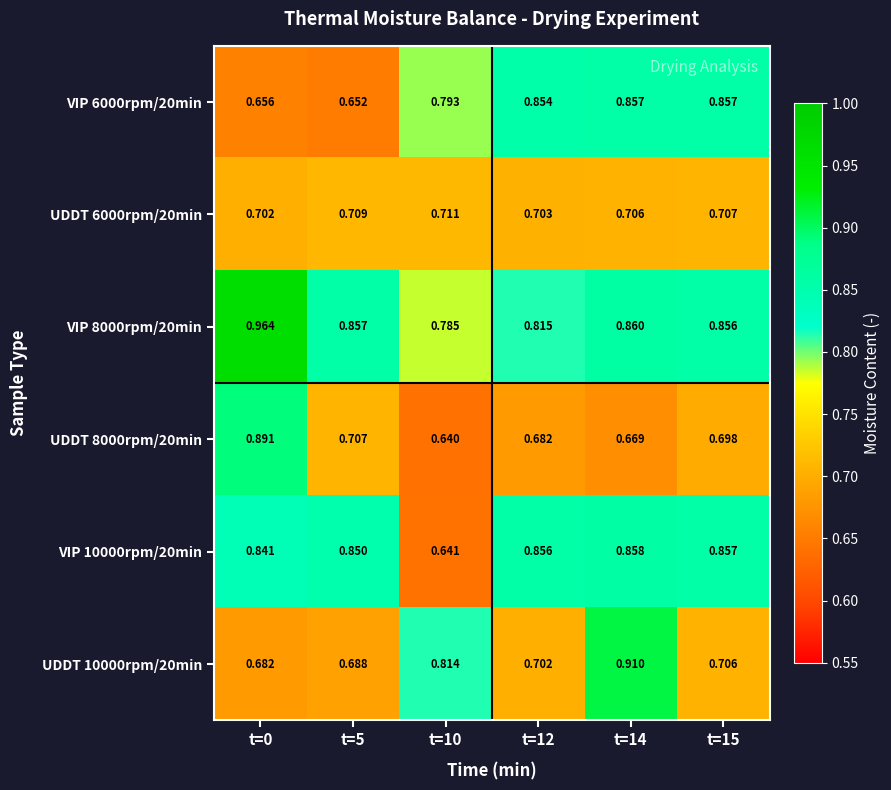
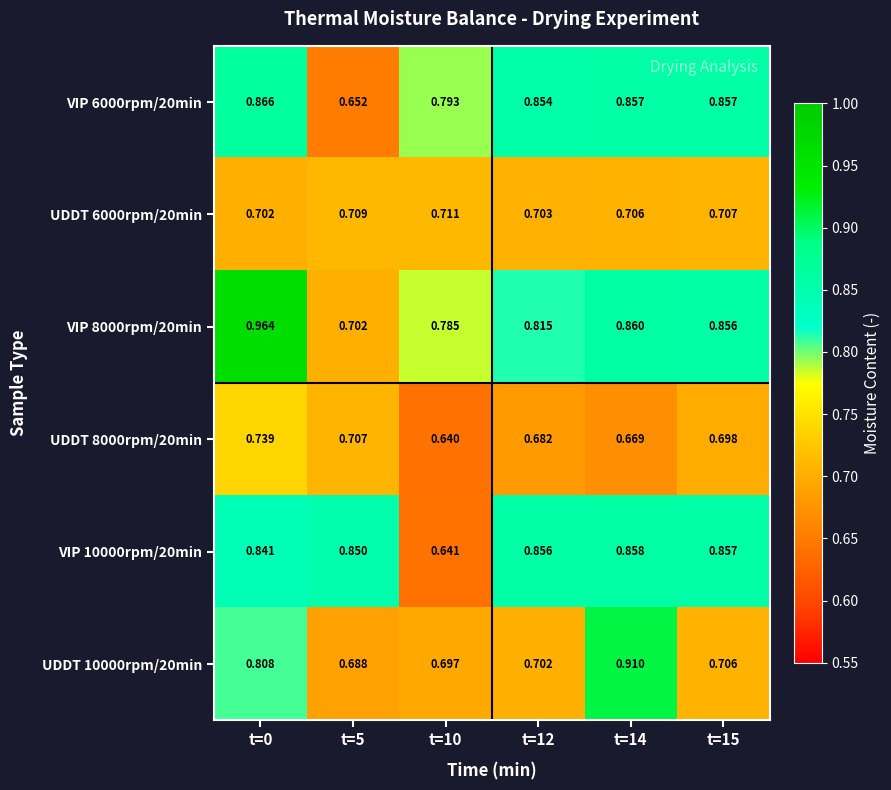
VIP 6000rpm/20min, t=0: 0.656 -> 0.866
VIP 8000rpm/20min, t=5: 0.857 -> 0.702
UDDT 8000rpm/20min, t=0: 0.891 -> 0.739
UDDT 10000rpm/20min, t=0: 0.682 -> 0.808
UDDT 10000rpm/20min, t=10: 0.814 -> 0.697
